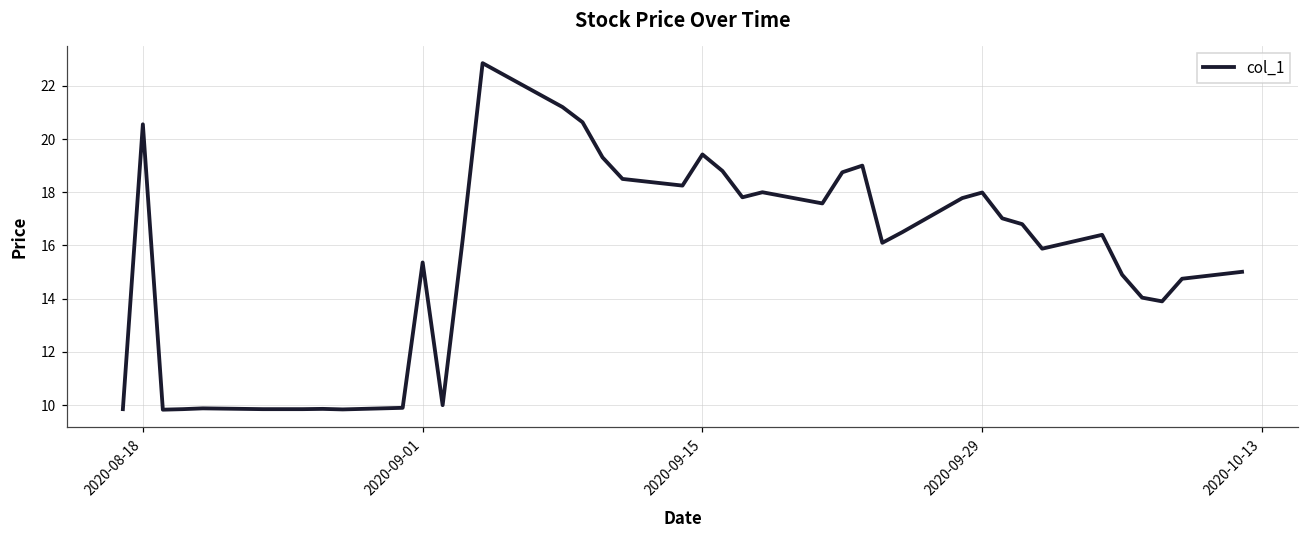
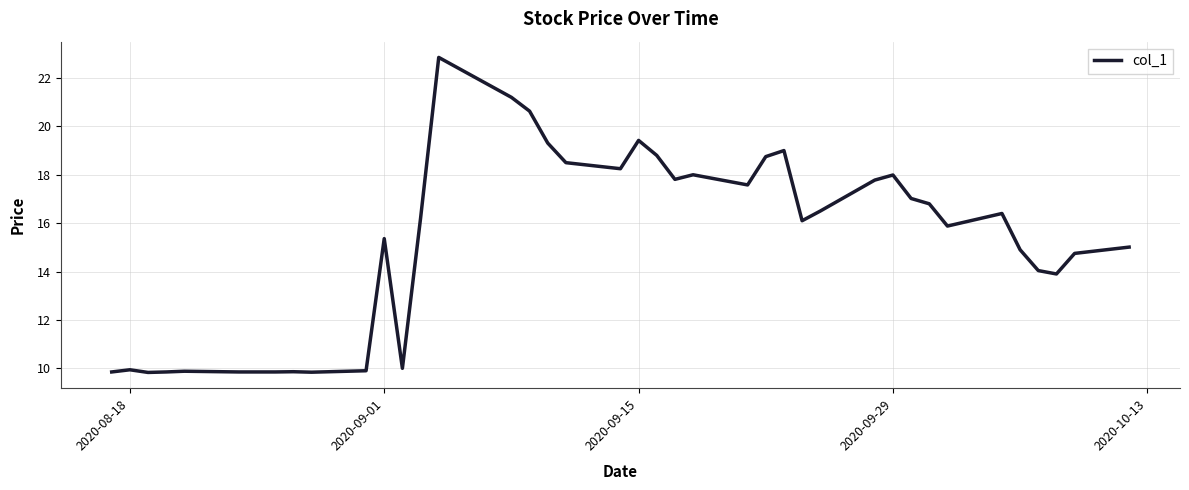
2020-08-18: 20.6 -> 9.9
